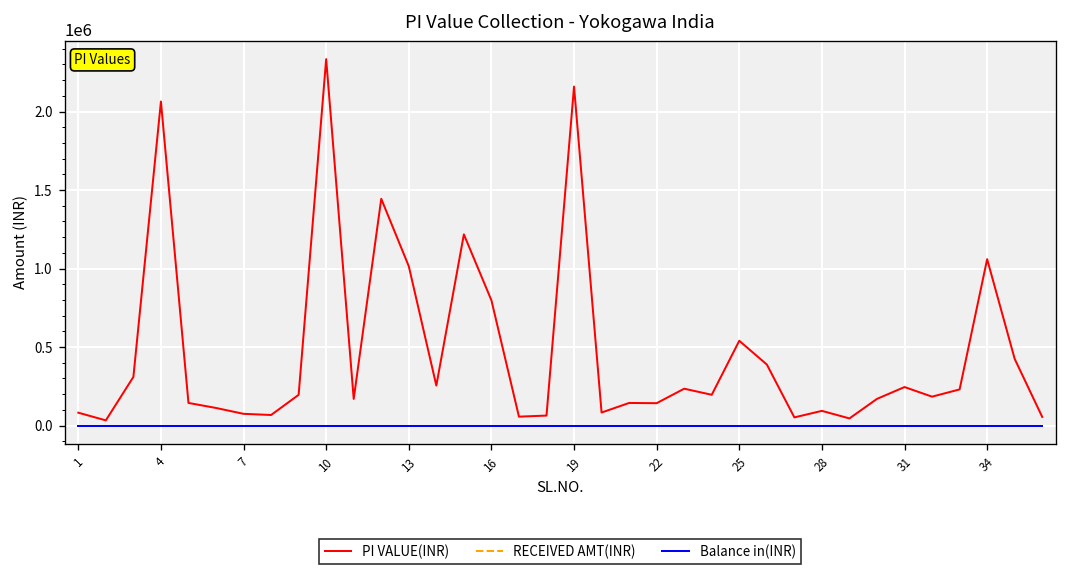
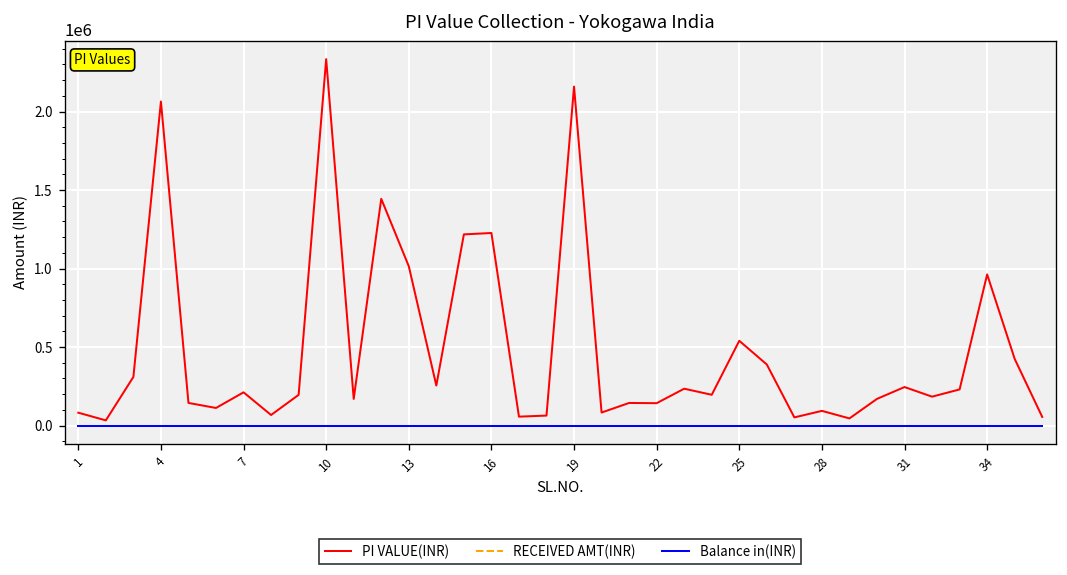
PI VALUE(INR), 7: 70000 -> 210000
PI VALUE(INR), 16: 800000 -> 1230000
PI VALUE(INR), 34: 1060000 -> 960000
